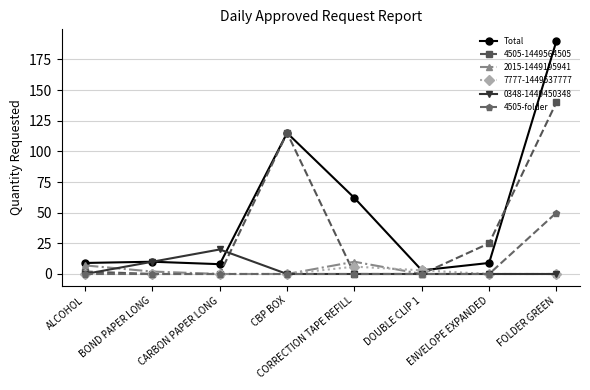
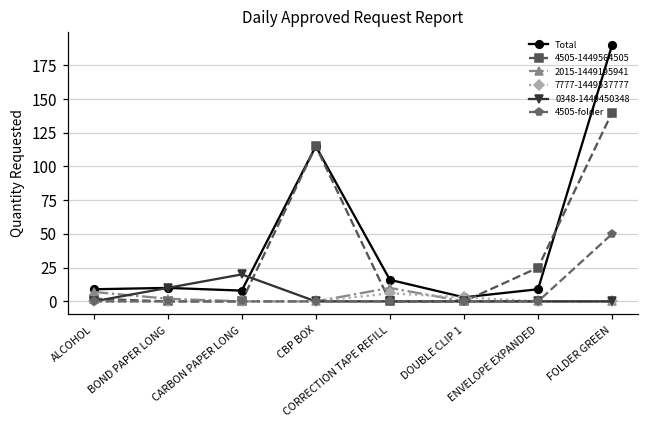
Total, CORRECTION TAPE REFILL: 62 -> 16
